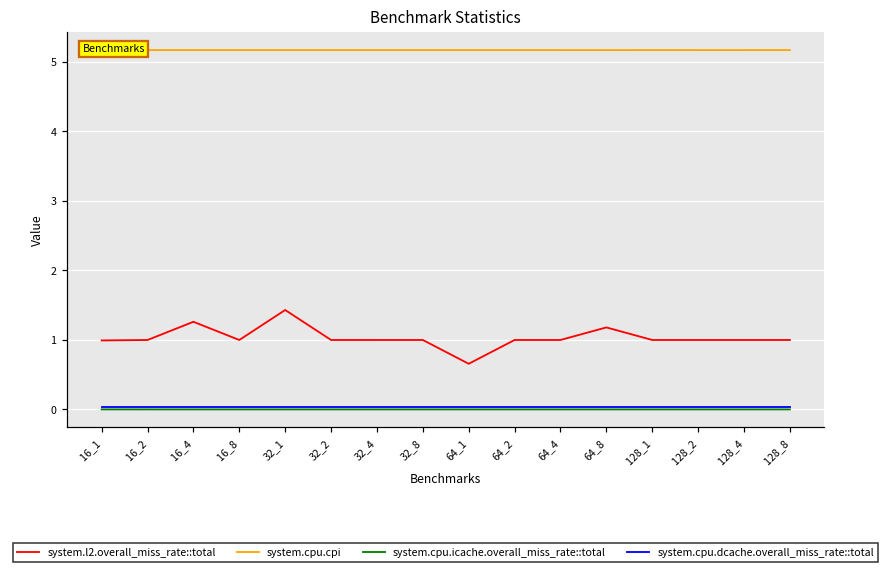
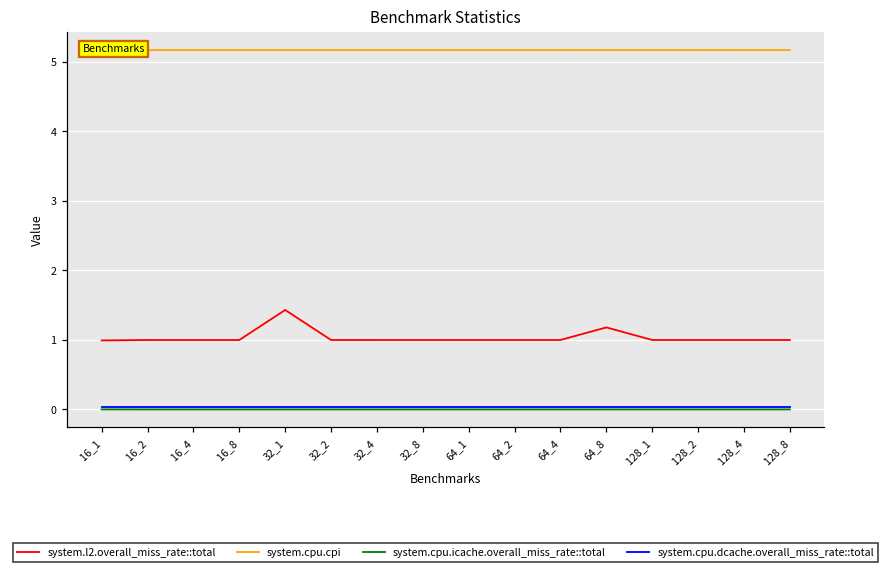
system.l2.overall_miss_rate::total, 16_4: 1.3 -> 1.0
system.l2.overall_miss_rate::total, 64_1: 0.7 -> 1.0
